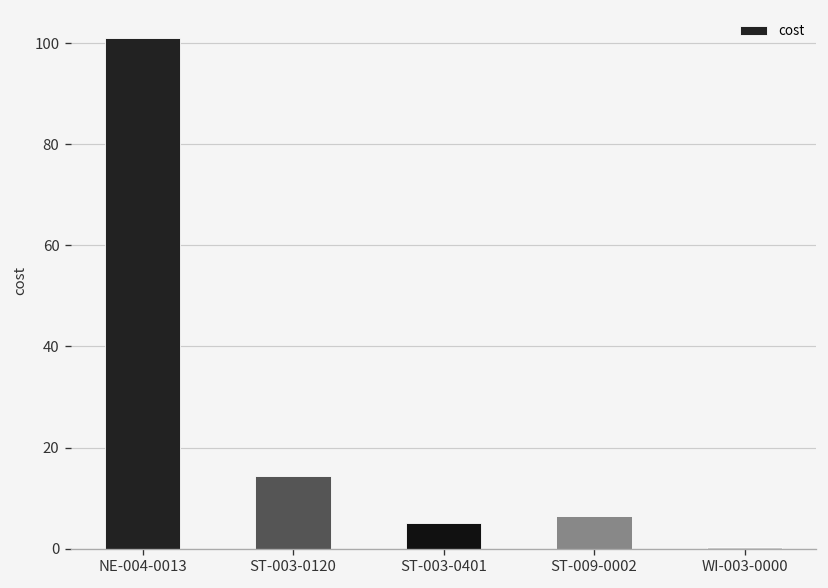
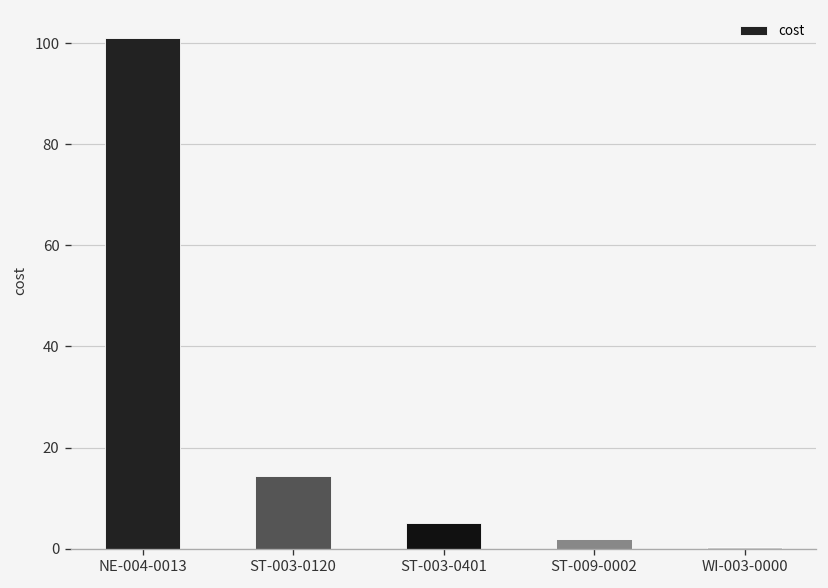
ST-009-0002: 7 -> 2
